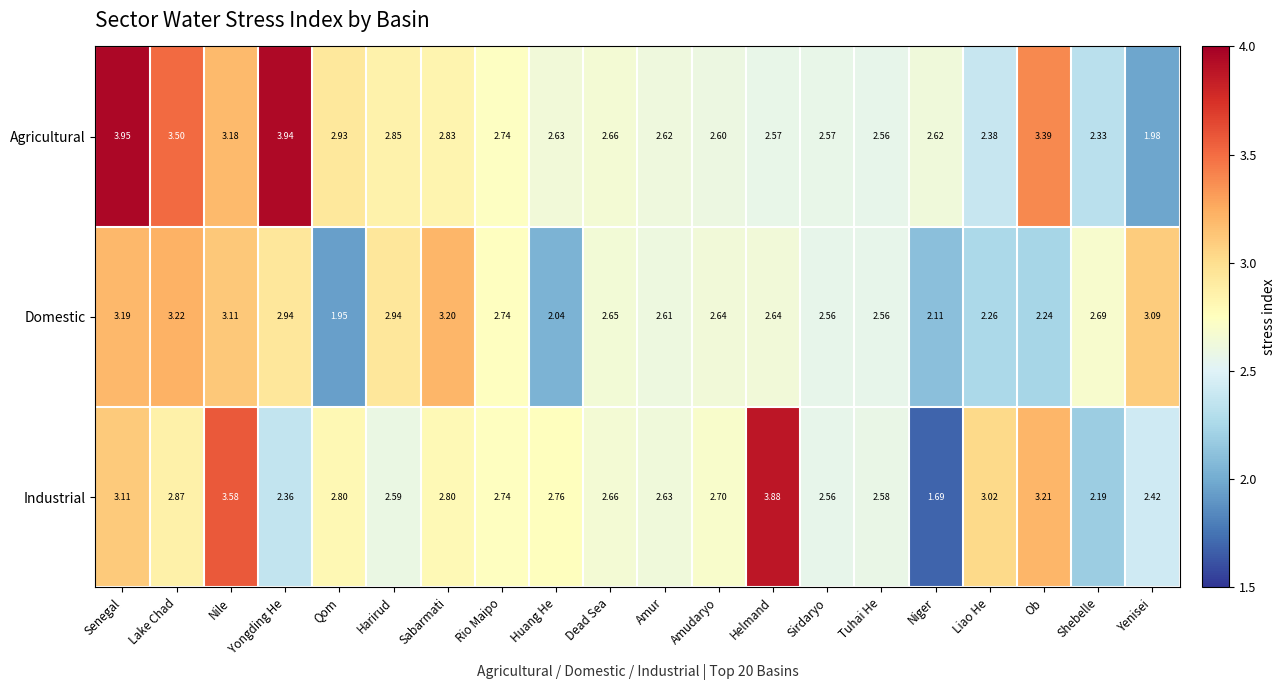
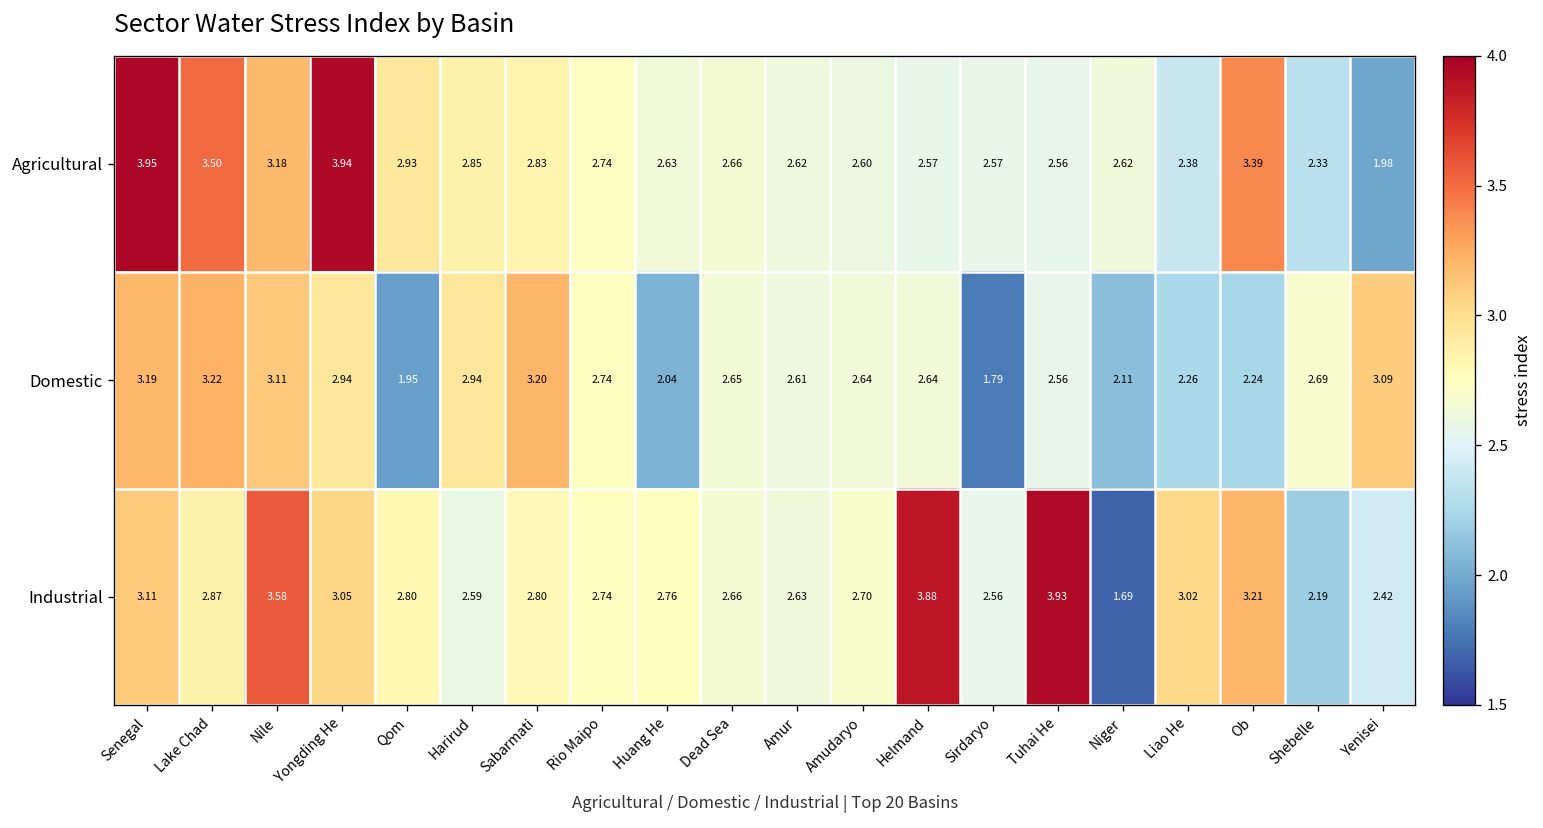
Domestic, Sirdaryo: 2.56 -> 1.79
Industrial, Yongding He: 2.36 -> 3.05
Industrial, Tuhai He: 2.58 -> 3.93
